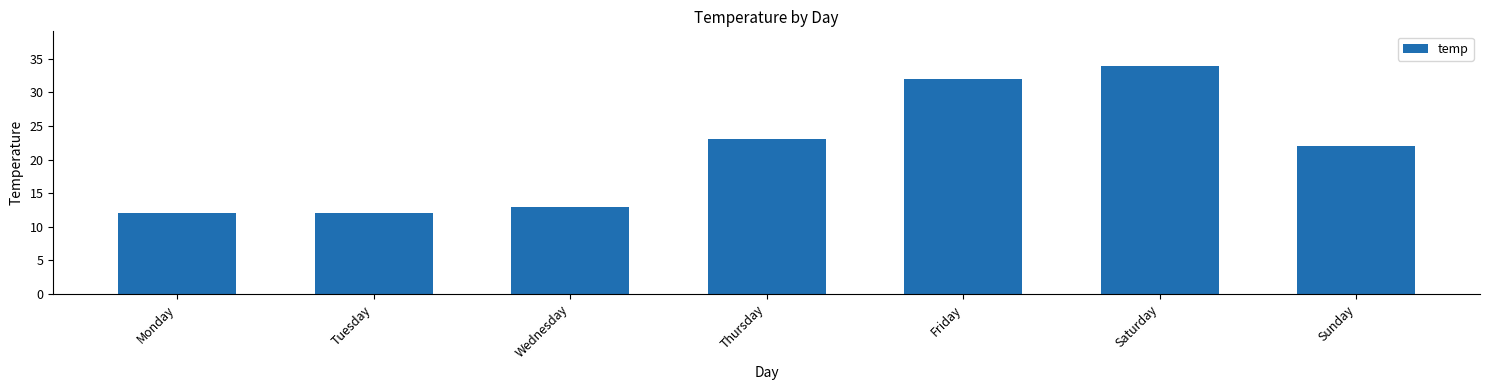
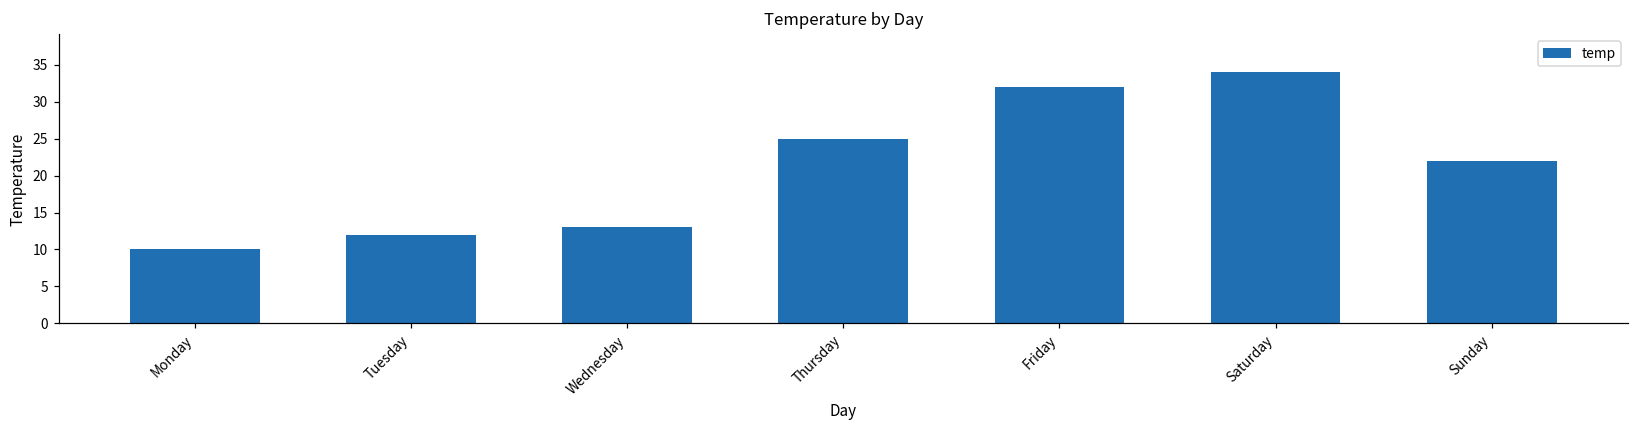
Monday: 12 -> 10
Thursday: 23 -> 25
